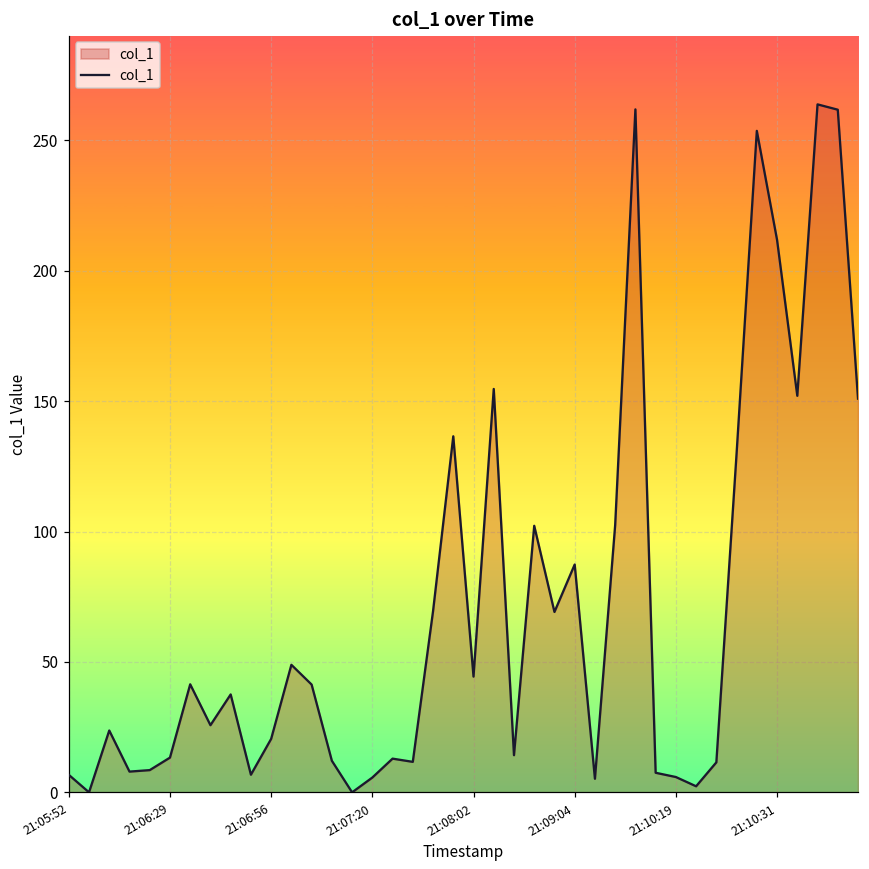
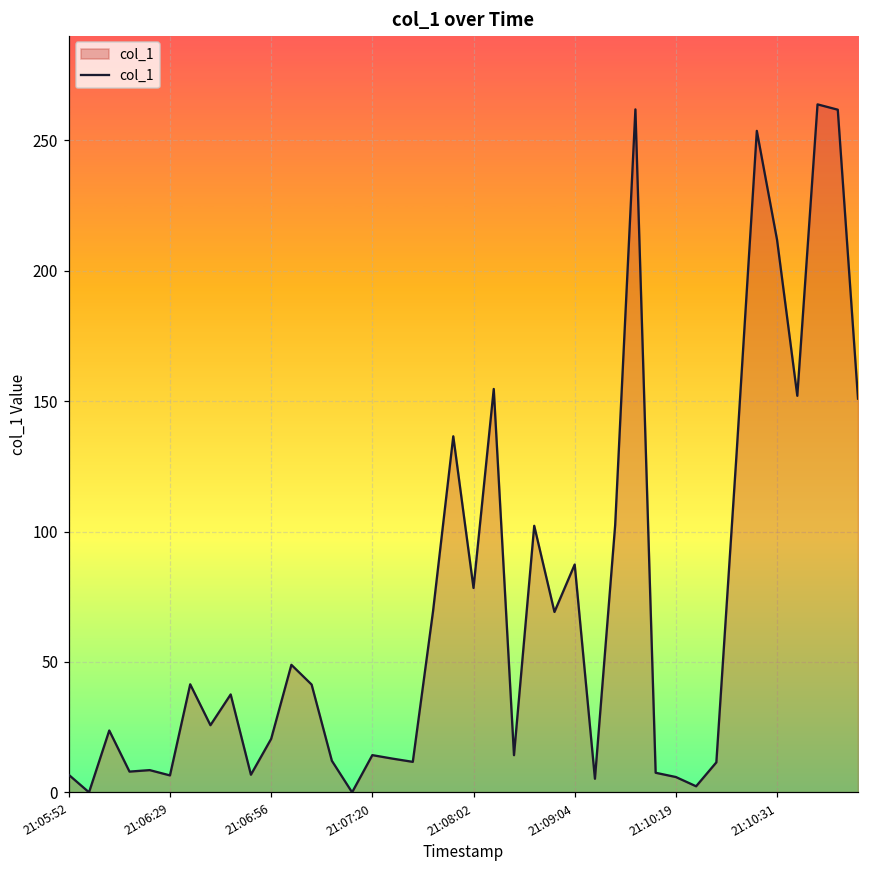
21:06:29: 13 -> 6
21:07:20: 6 -> 14
21:08:02: 44 -> 78
